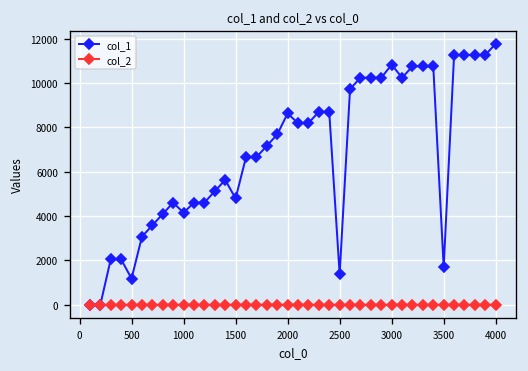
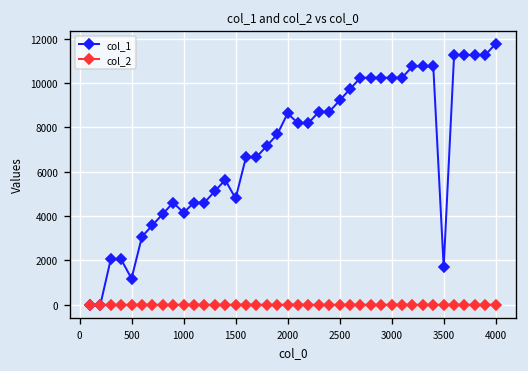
col_1, 2500: 1400 -> 9200
col_1, 3000: 10800 -> 10200
